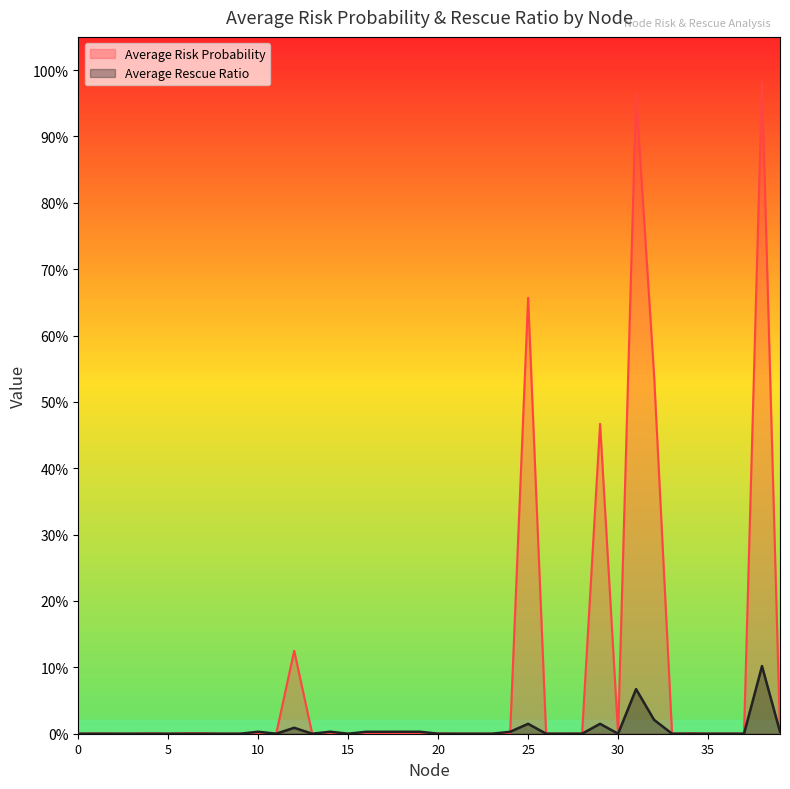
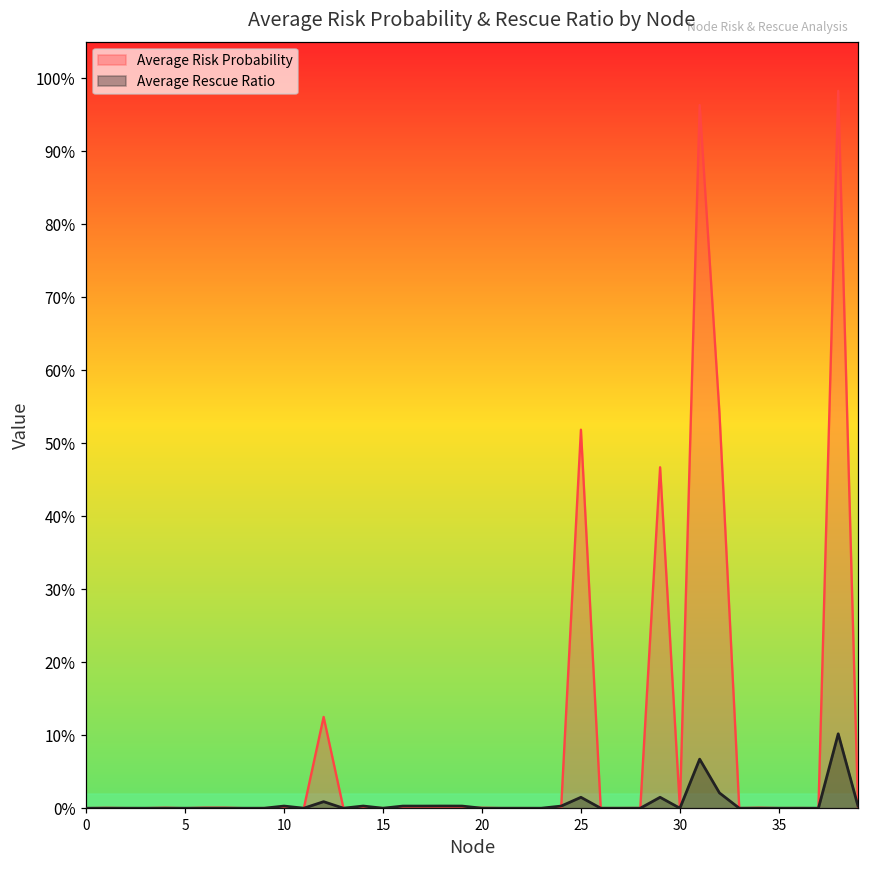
Average Risk Probability, 25: 66% -> 52%
